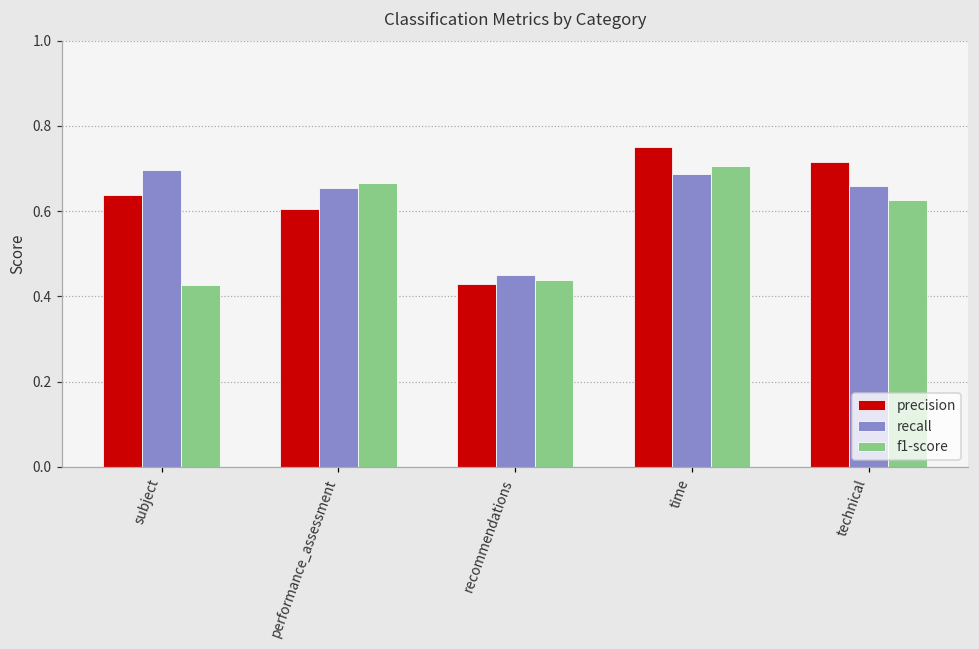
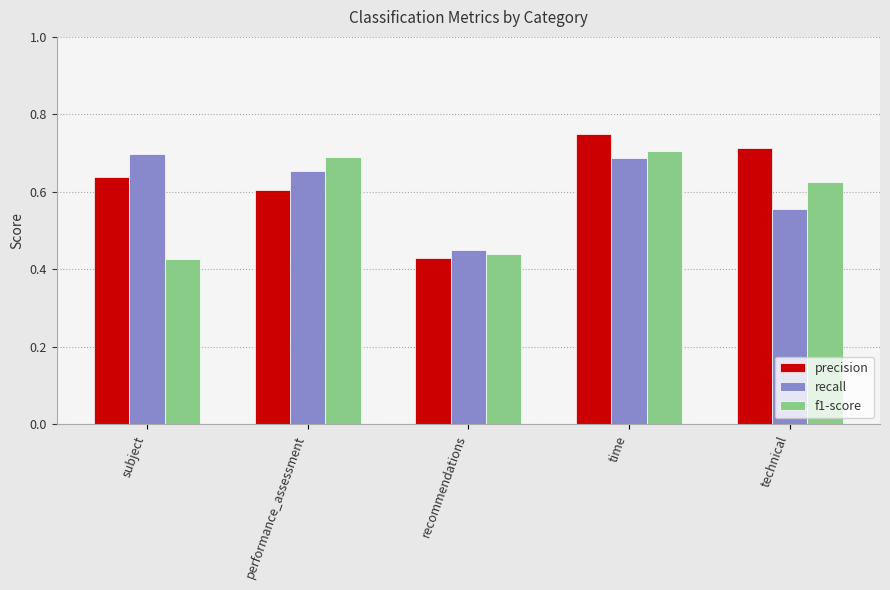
f1-score, performance_assessment: 0.67 -> 0.69
recall, technical: 0.66 -> 0.56
